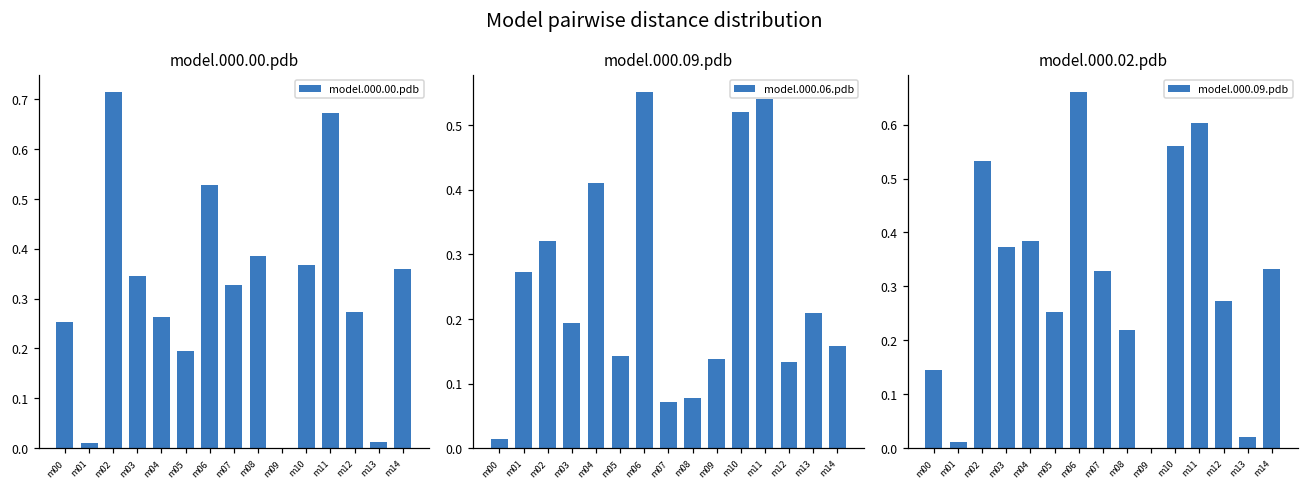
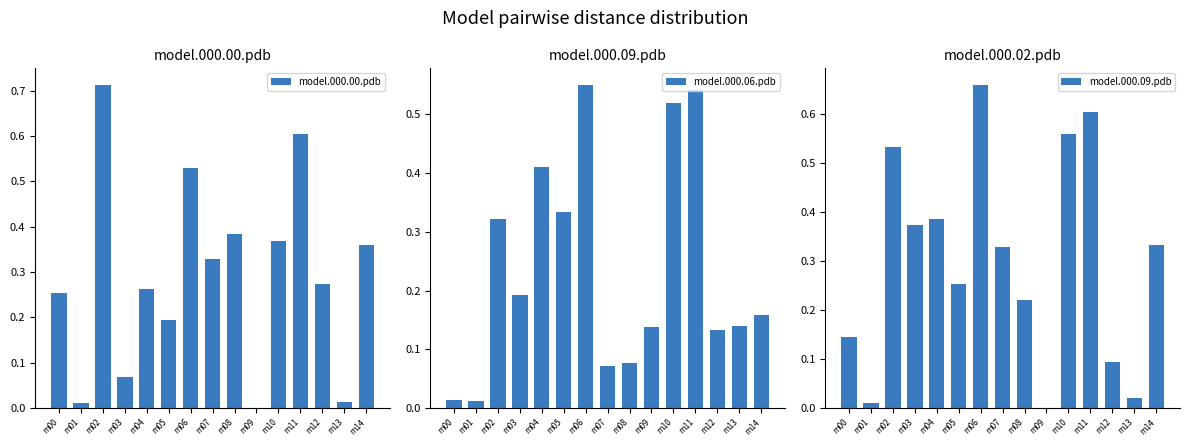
model.000.00.pdb, m03: 0.35 -> 0.07
model.000.00.pdb, m11: 0.67 -> 0.60
model.000.09.pdb, m01: 0.27 -> 0.01
model.000.09.pdb, m05: 0.14 -> 0.33
model.000.09.pdb, m13: 0.21 -> 0.14
model.000.02.pdb, m12: 0.27 -> 0.09
